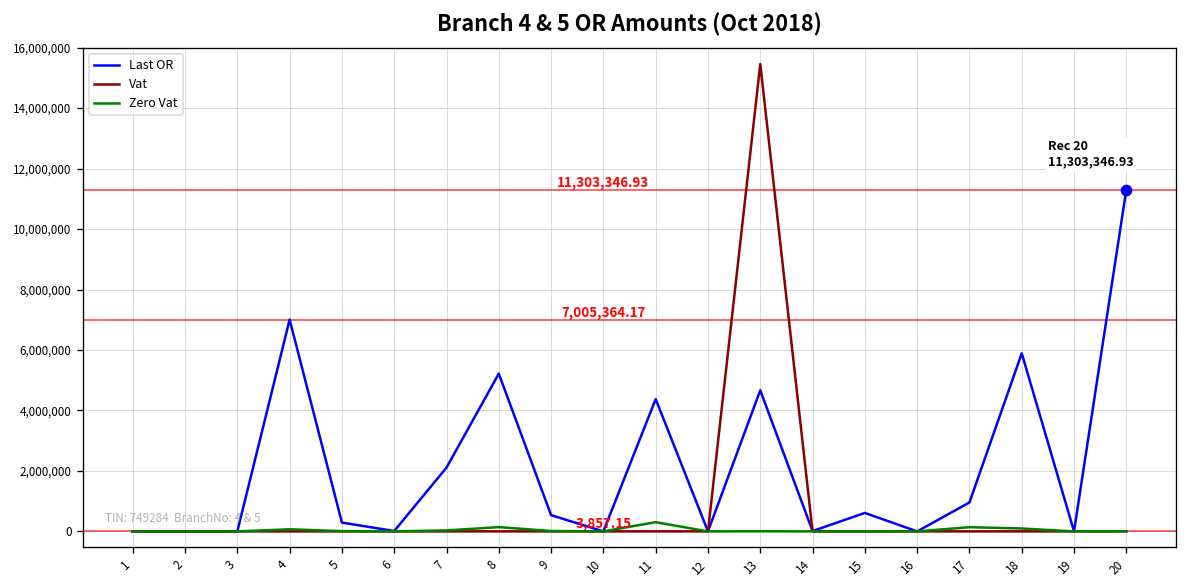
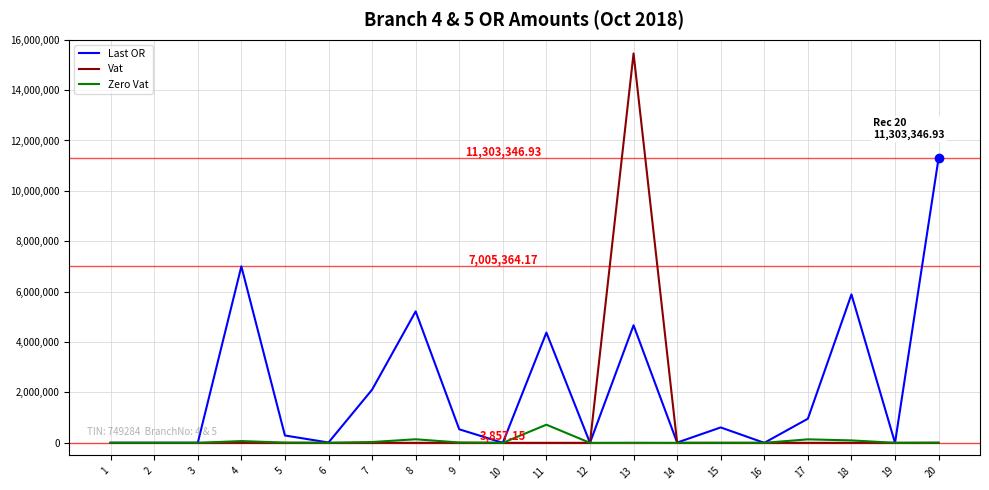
Zero Vat, 11: 300,000 -> 700,000
